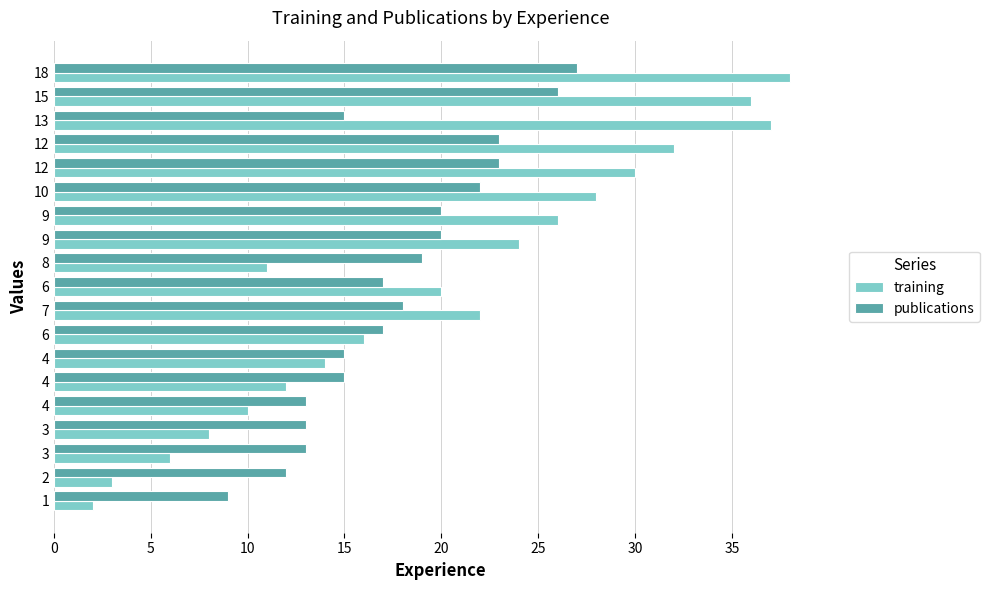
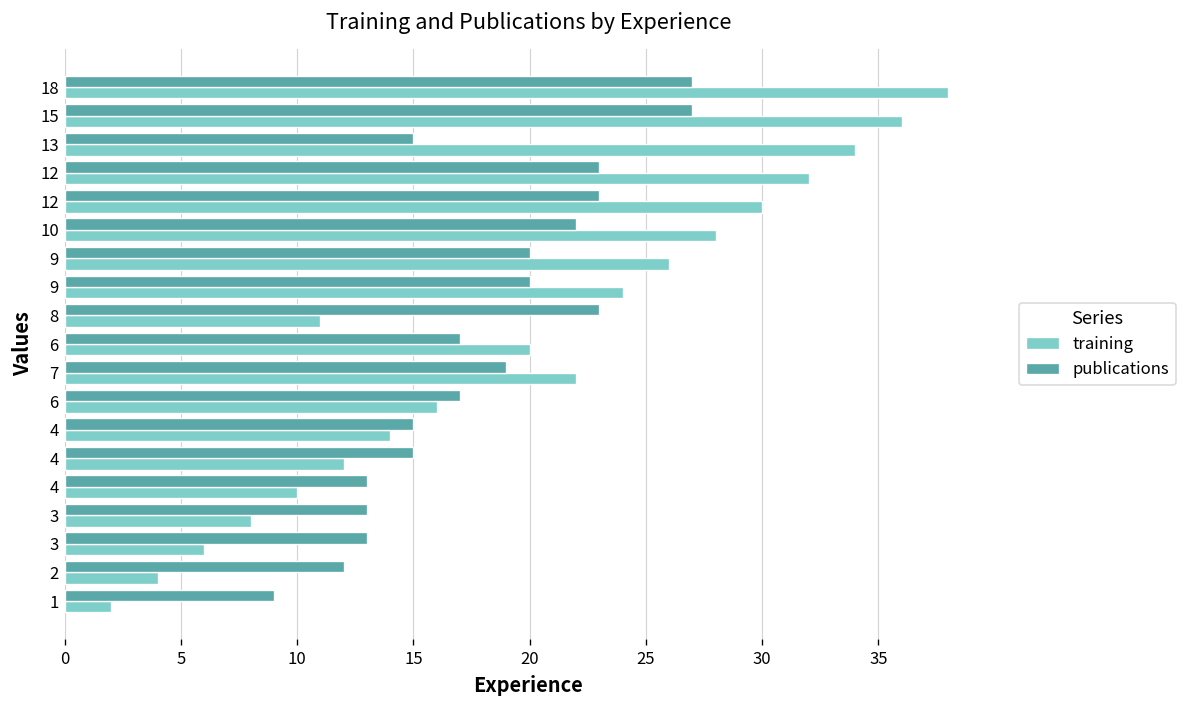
publications, 15: 26 -> 27
training, 13: 37 -> 34
publications, 8: 19 -> 23
publications, 7: 18 -> 19
training, 2: 3 -> 4
